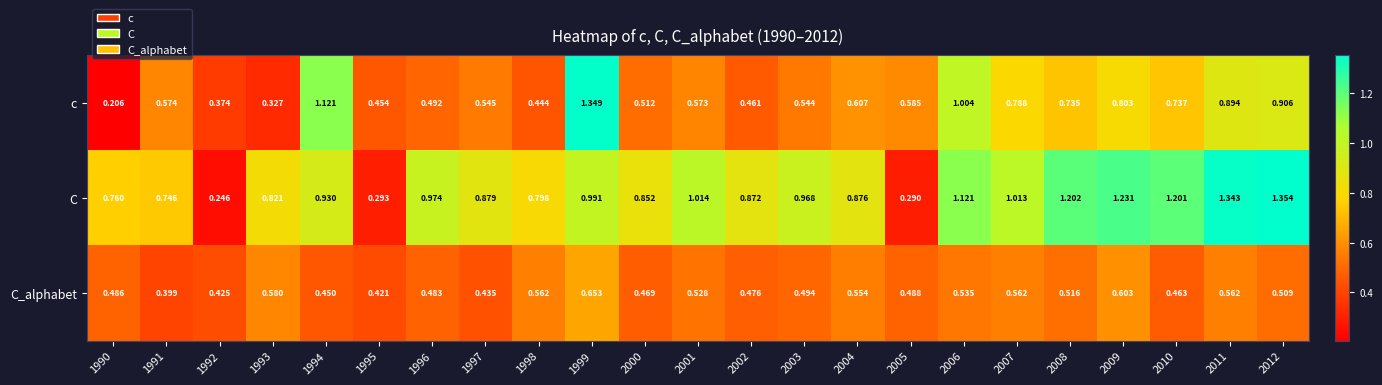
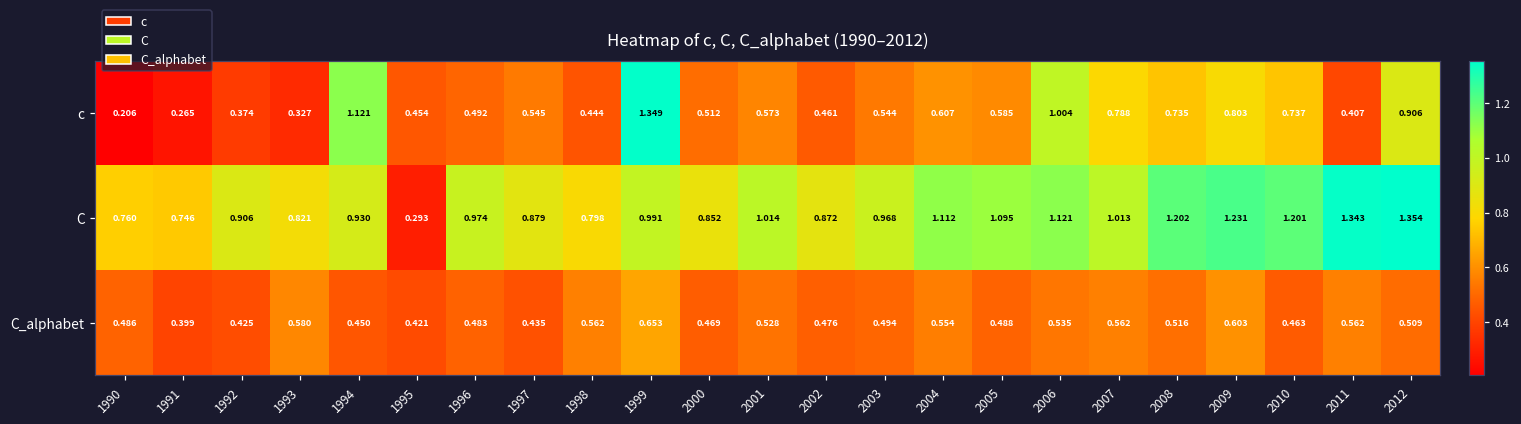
c, 1991: 0.574 -> 0.265
c, 2011: 0.894 -> 0.407
C, 1992: 0.246 -> 0.906
C, 2004: 0.876 -> 1.112
C, 2005: 0.290 -> 1.095
